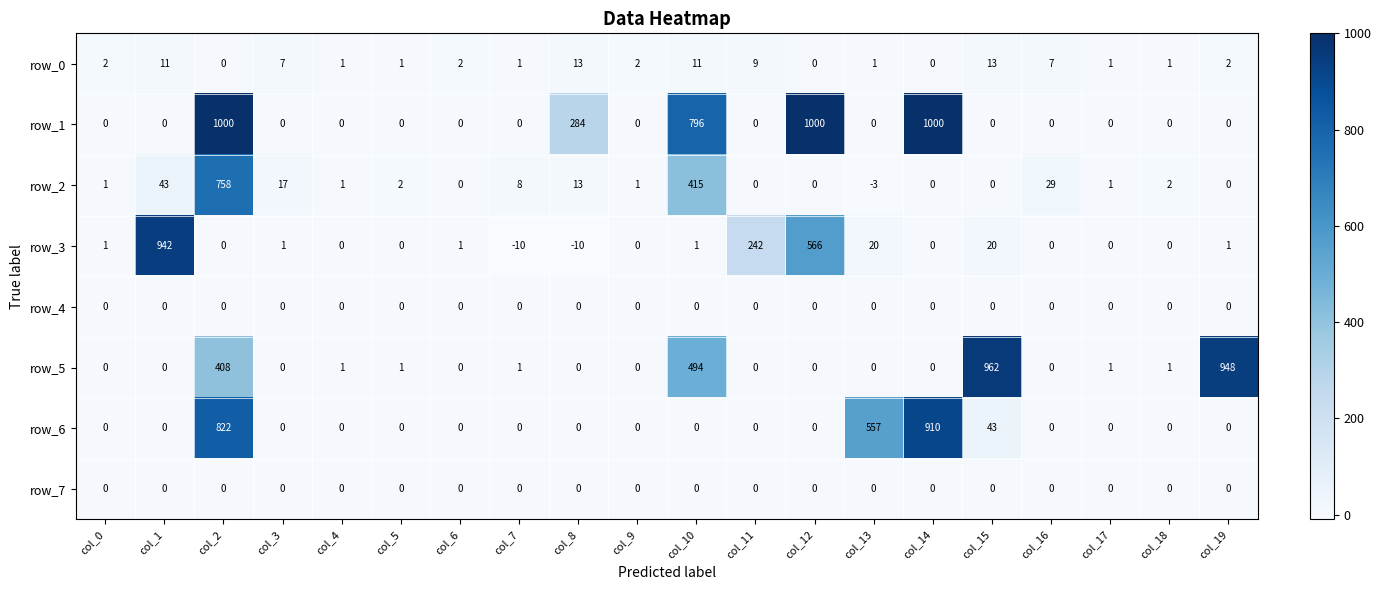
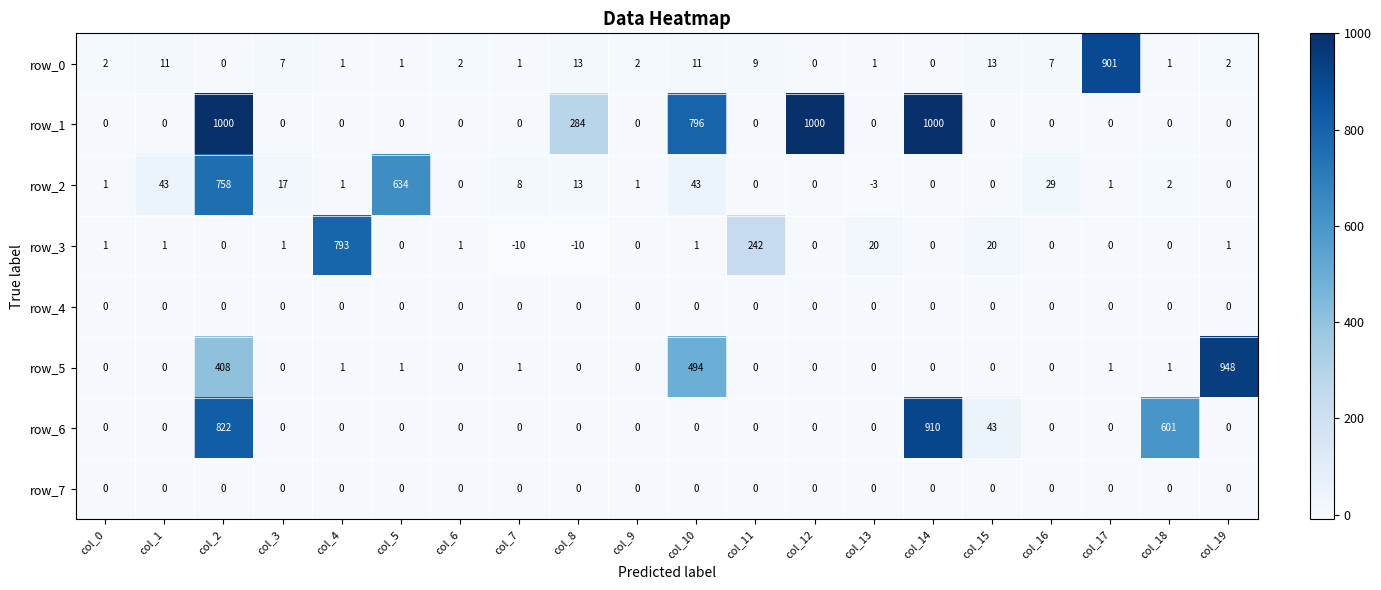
row_0, col_17: 1 -> 901
row_2, col_5: 2 -> 634
row_2, col_10: 415 -> 43
row_3, col_1: 942 -> 1
row_3, col_4: 0 -> 793
row_3, col_12: 566 -> 0
row_5, col_15: 962 -> 0
row_6, col_13: 557 -> 0
row_6, col_18: 0 -> 601
